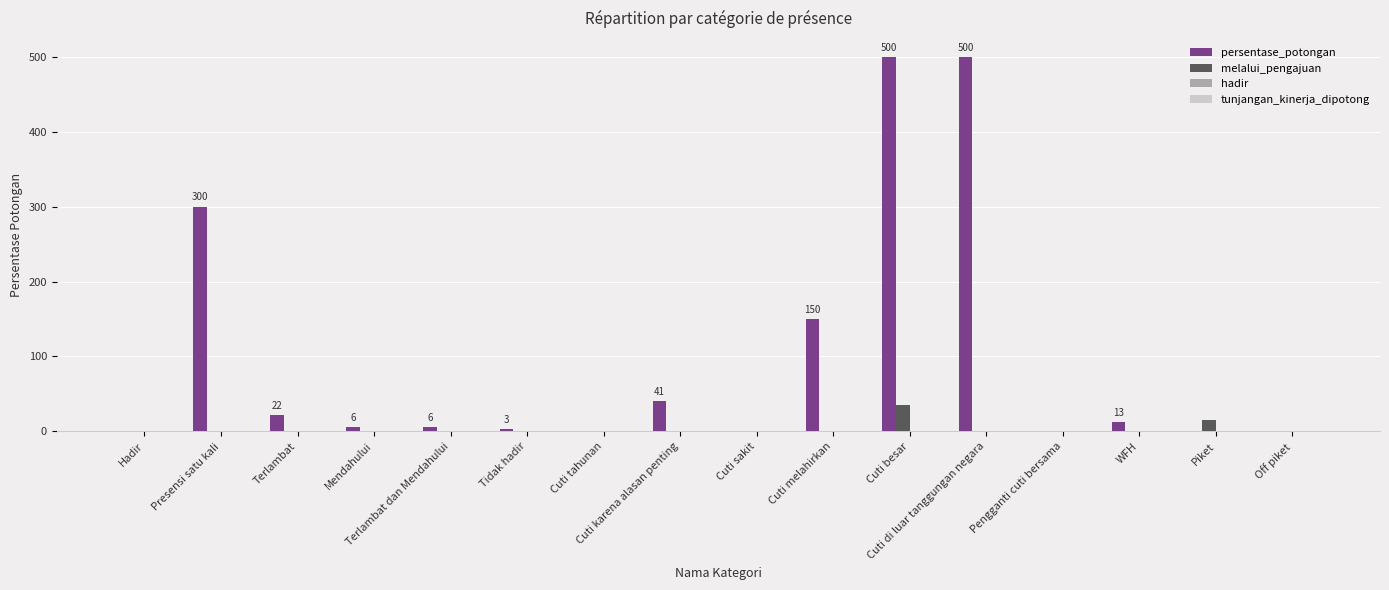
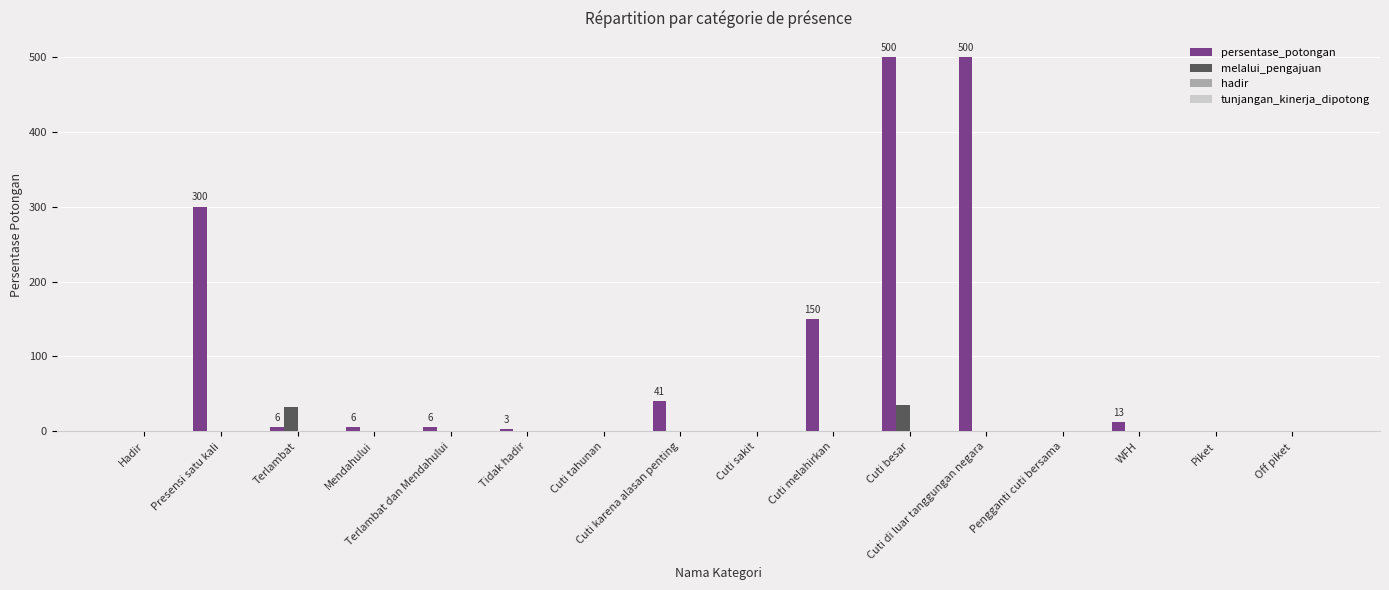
persentase_potongan, Terlambat: 22 -> 6
melalui_pengajuan, Terlambat: 0 -> 30
melalui_pengajuan, Piket: 20 -> 0
